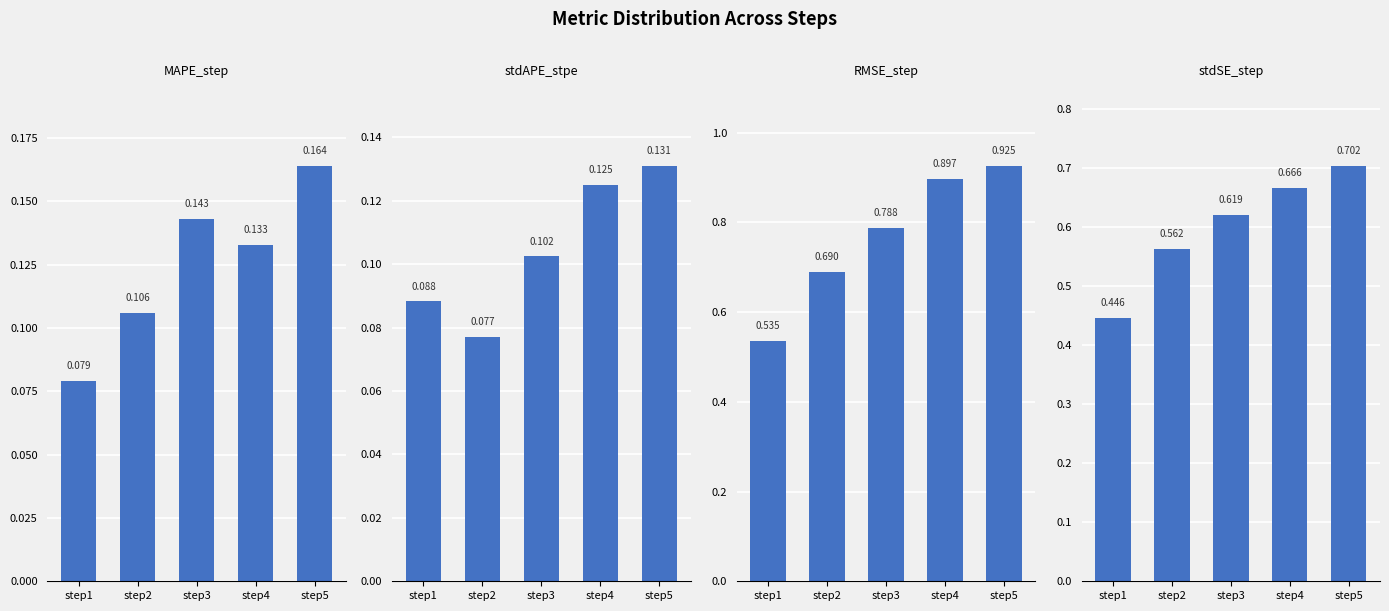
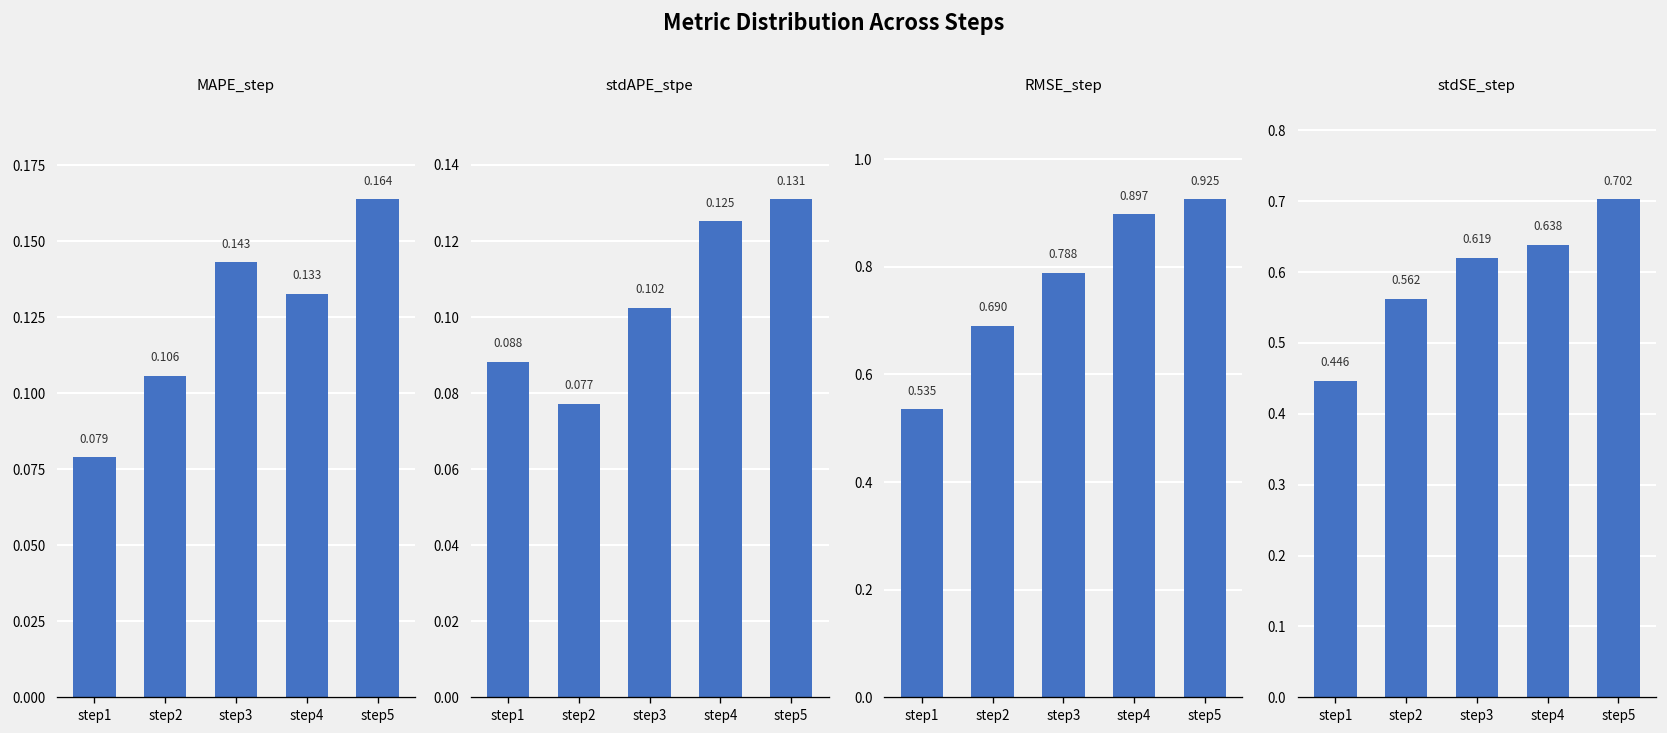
stdSE_step, step4: 0.666 -> 0.638
